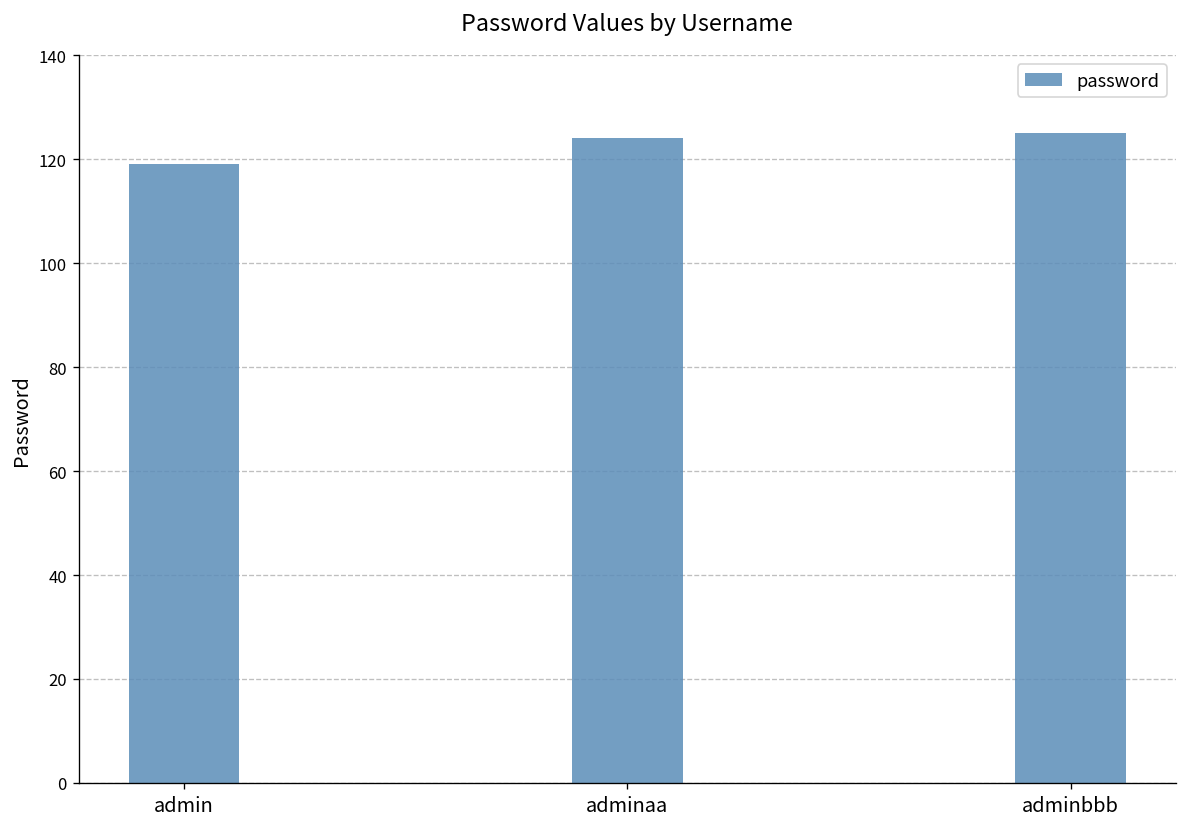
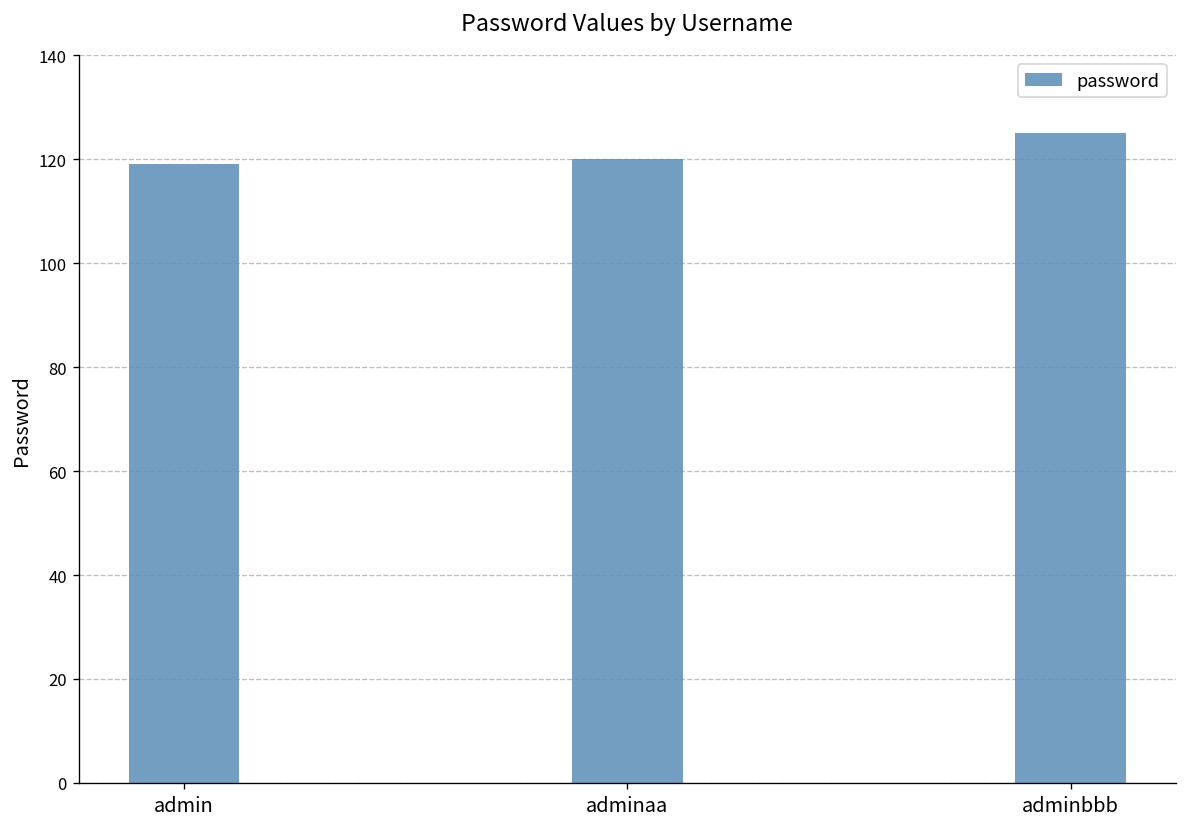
adminaa: 124 -> 120
